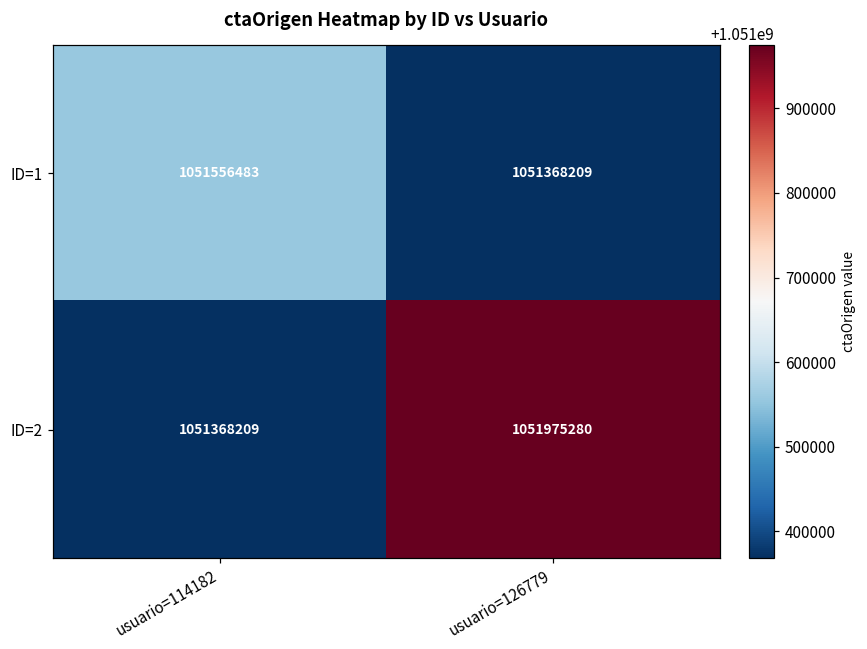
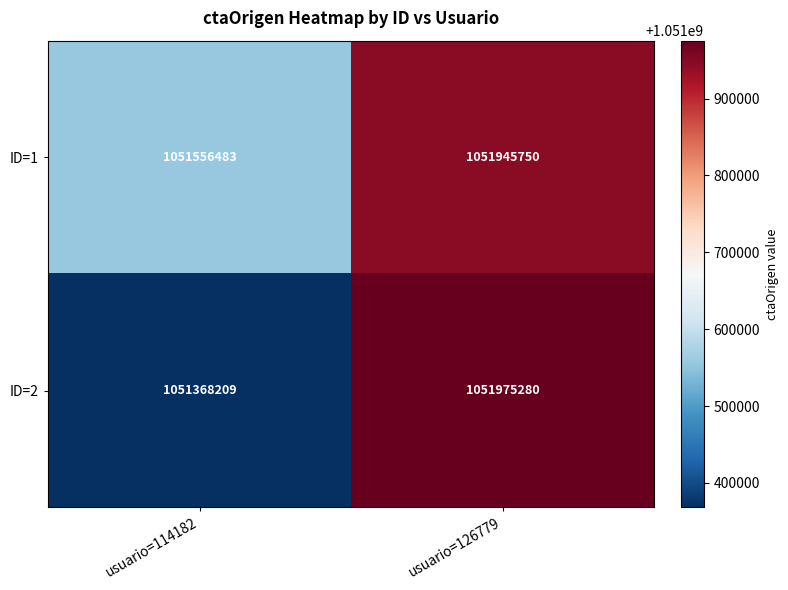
ID=1, usuario=126779: 1051368209 -> 1051945750
